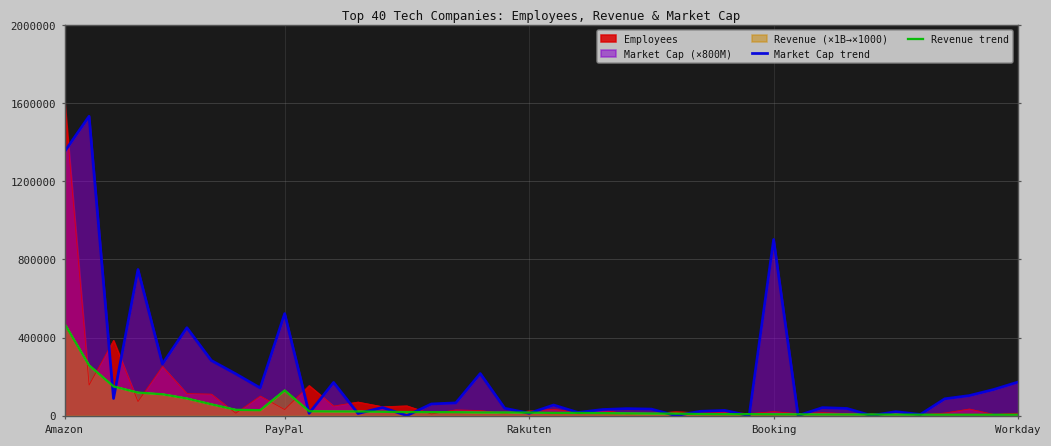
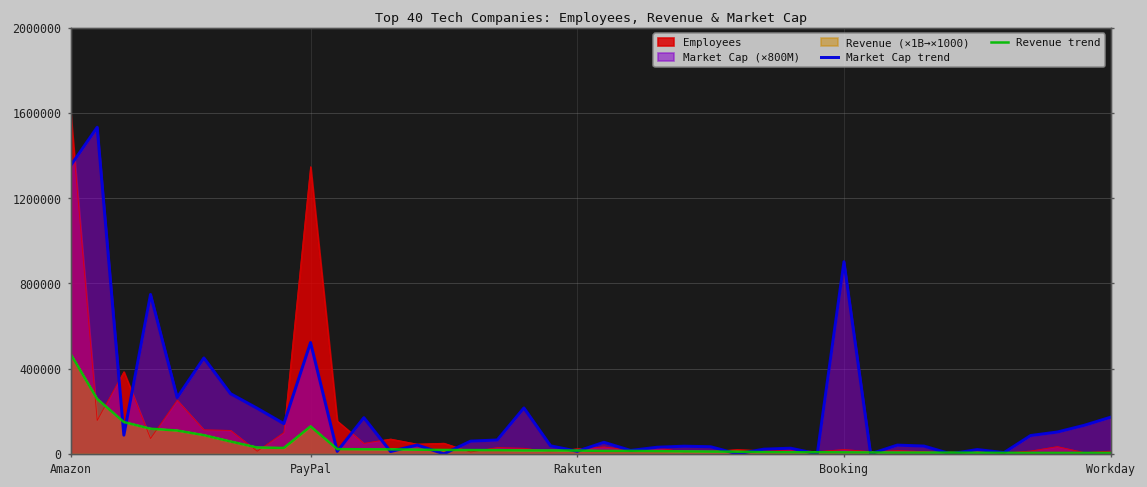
Employees, PayPal: 30000 -> 1350000
